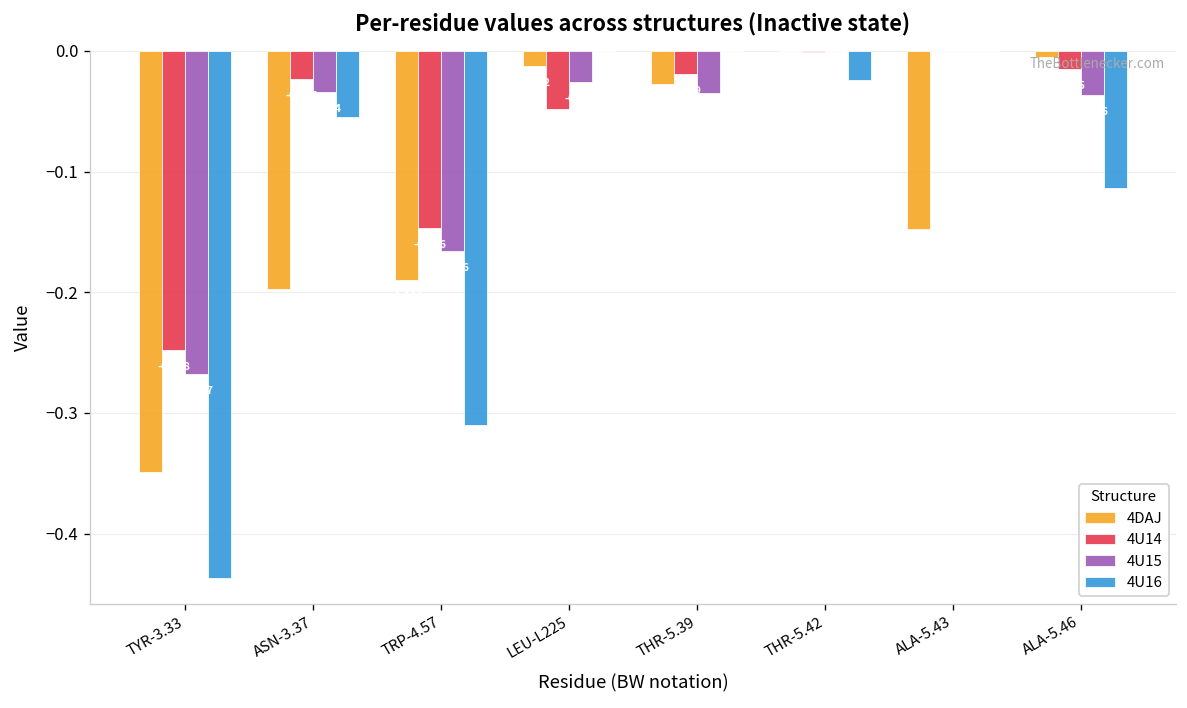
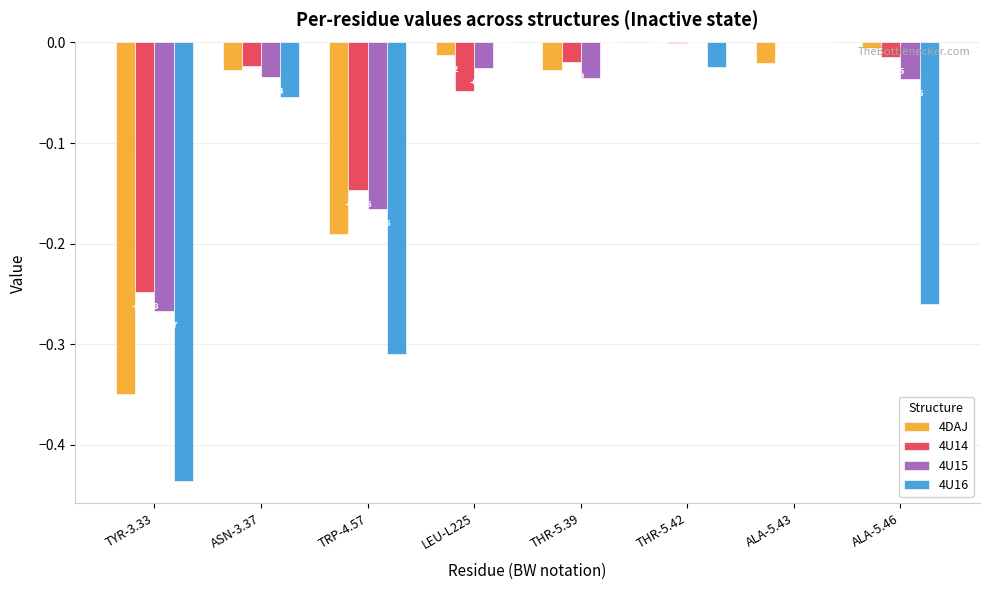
4DAJ, ASN-3.37: -0.197 -> -0.028
4DAJ, ALA-5.43: -0.147 -> -0.020
4U16, ALA-5.46: -0.114 -> -0.260
